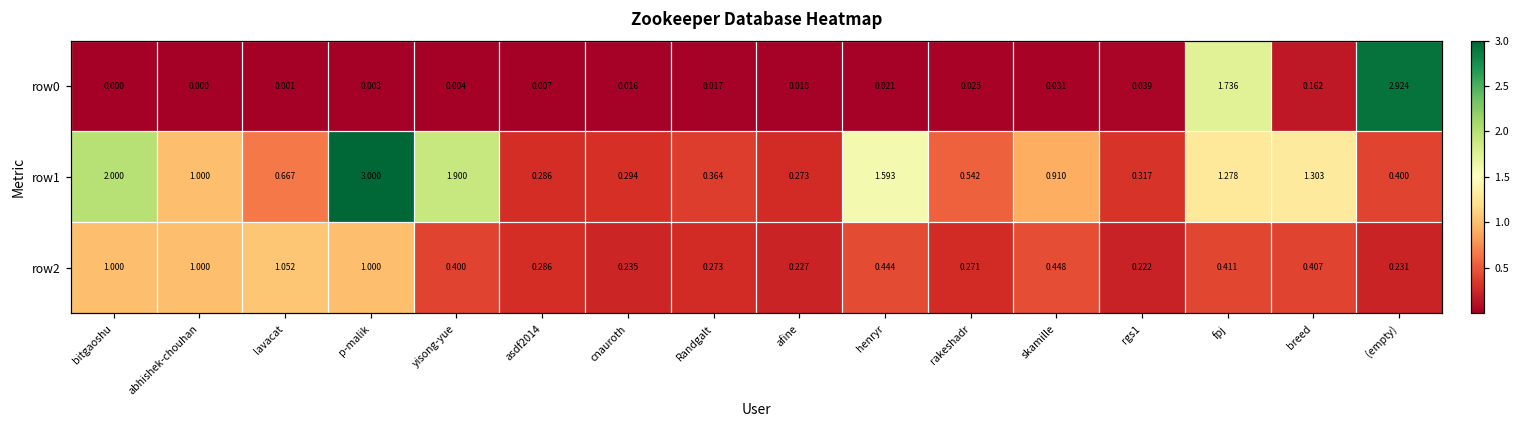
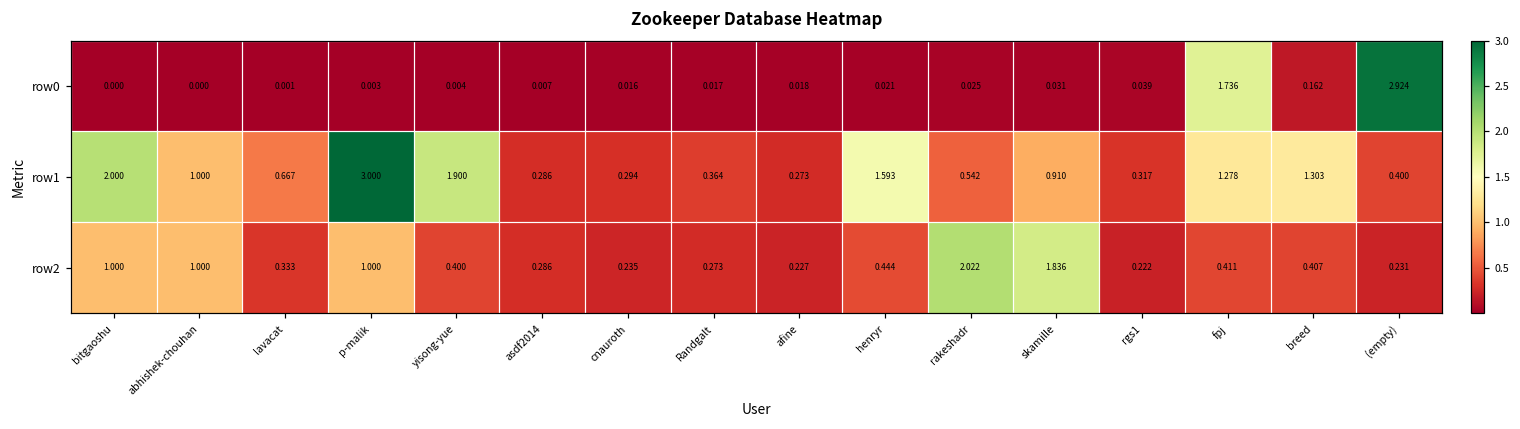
row2, lavacat: 1.052 -> 0.333
row2, rakeshadr: 0.271 -> 2.022
row2, skamille: 0.448 -> 1.836
